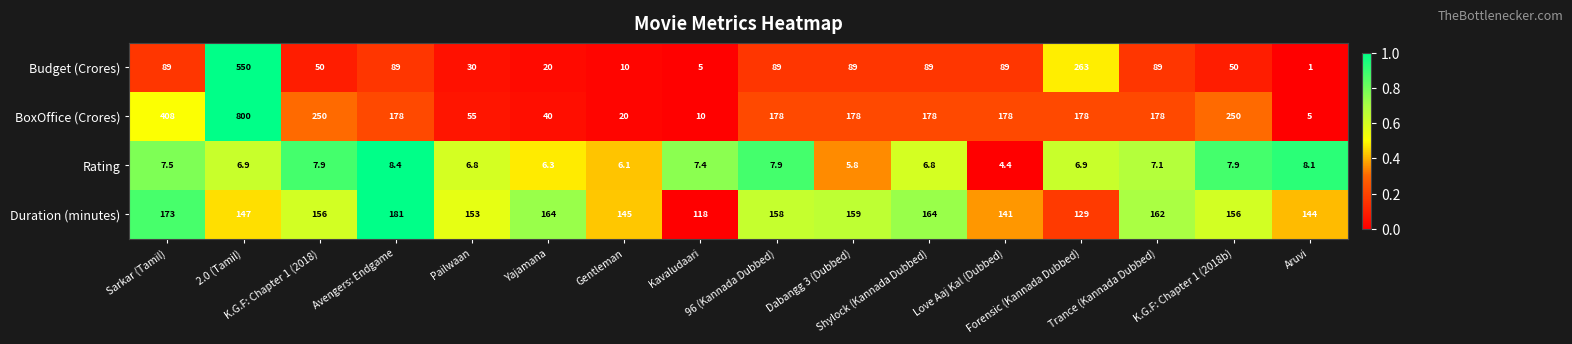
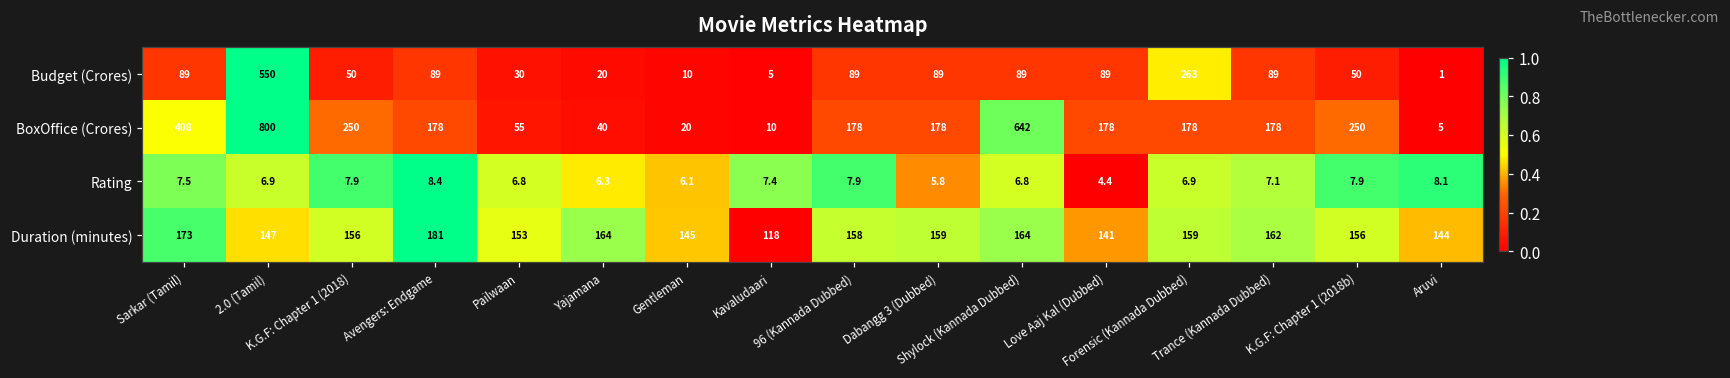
BoxOffice (Crores), Shylock (Kannada Dubbed): 178 -> 642
Duration (minutes), Forensic (Kannada Dubbed): 129 -> 159
